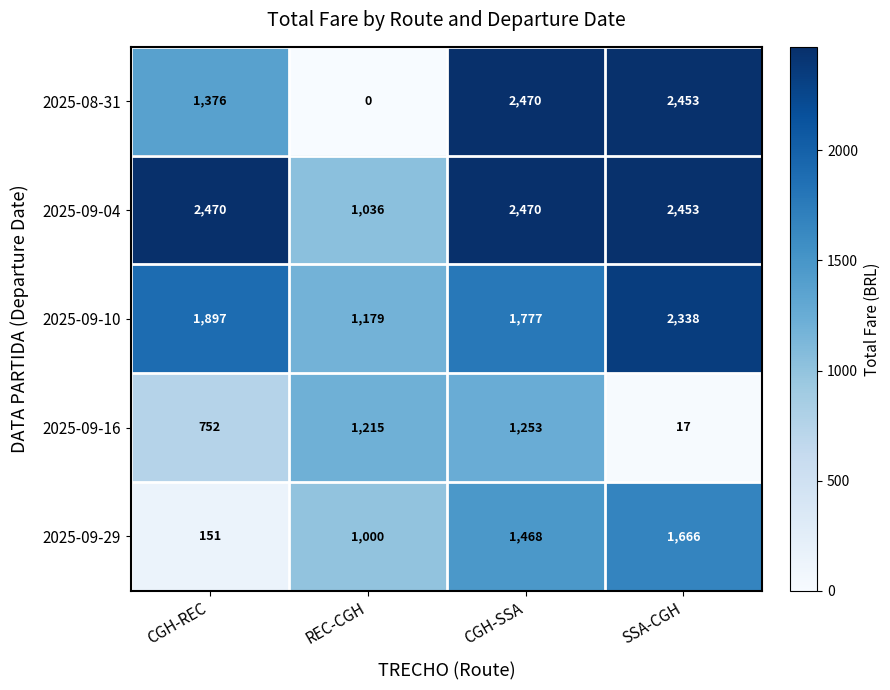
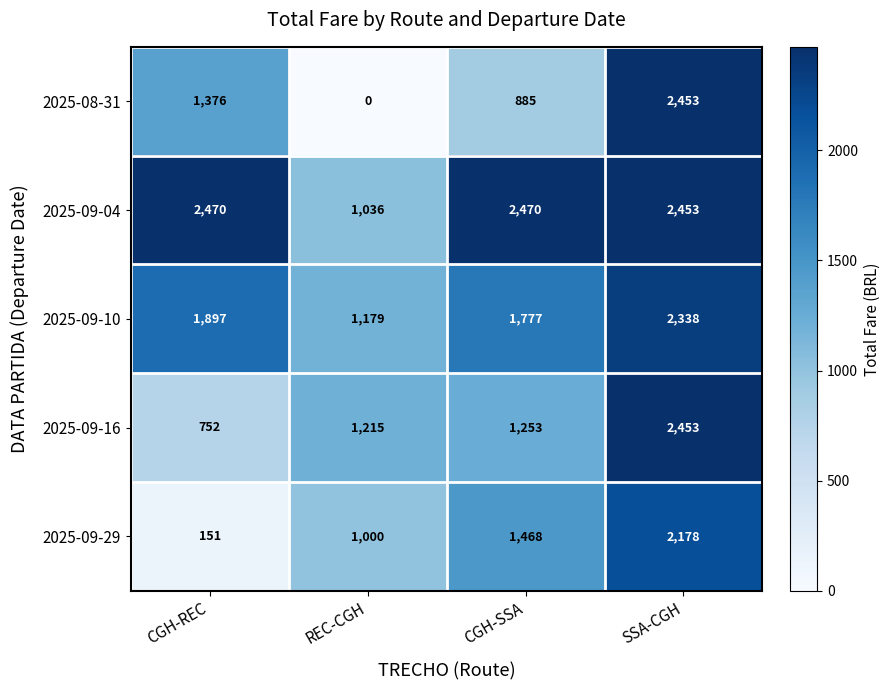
2025-08-31, CGH-SSA: 2,470 -> 885
2025-09-16, SSA-CGH: 17 -> 2,453
2025-09-29, SSA-CGH: 1,666 -> 2,178
